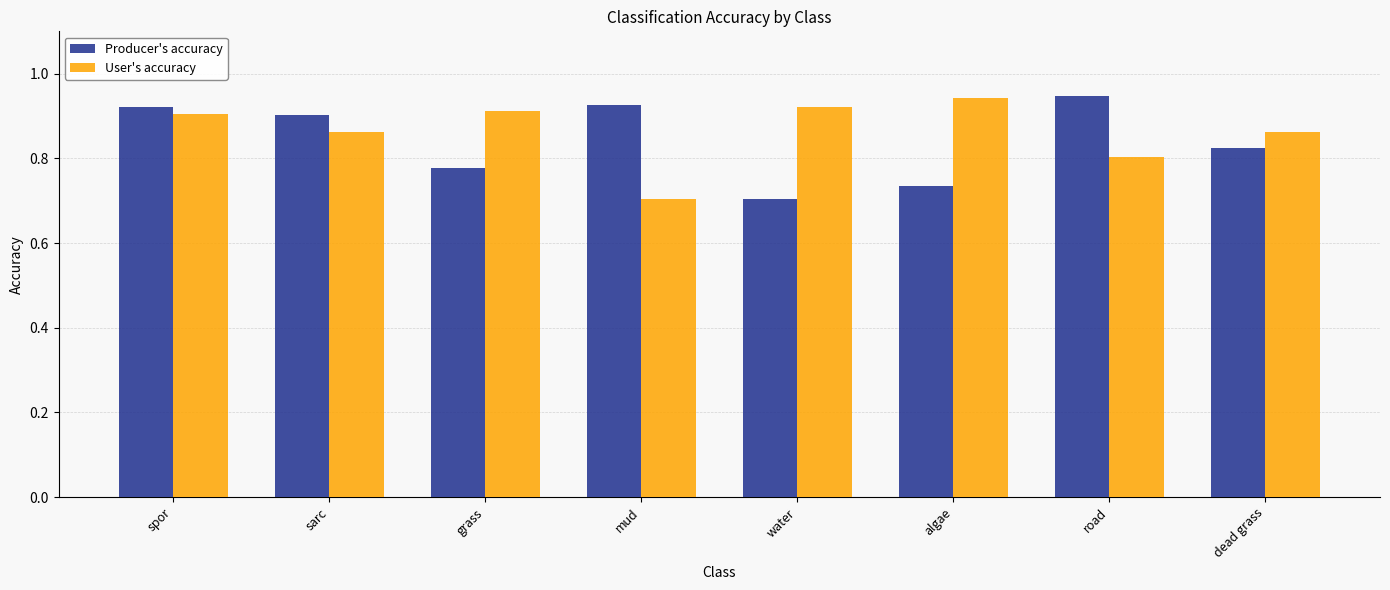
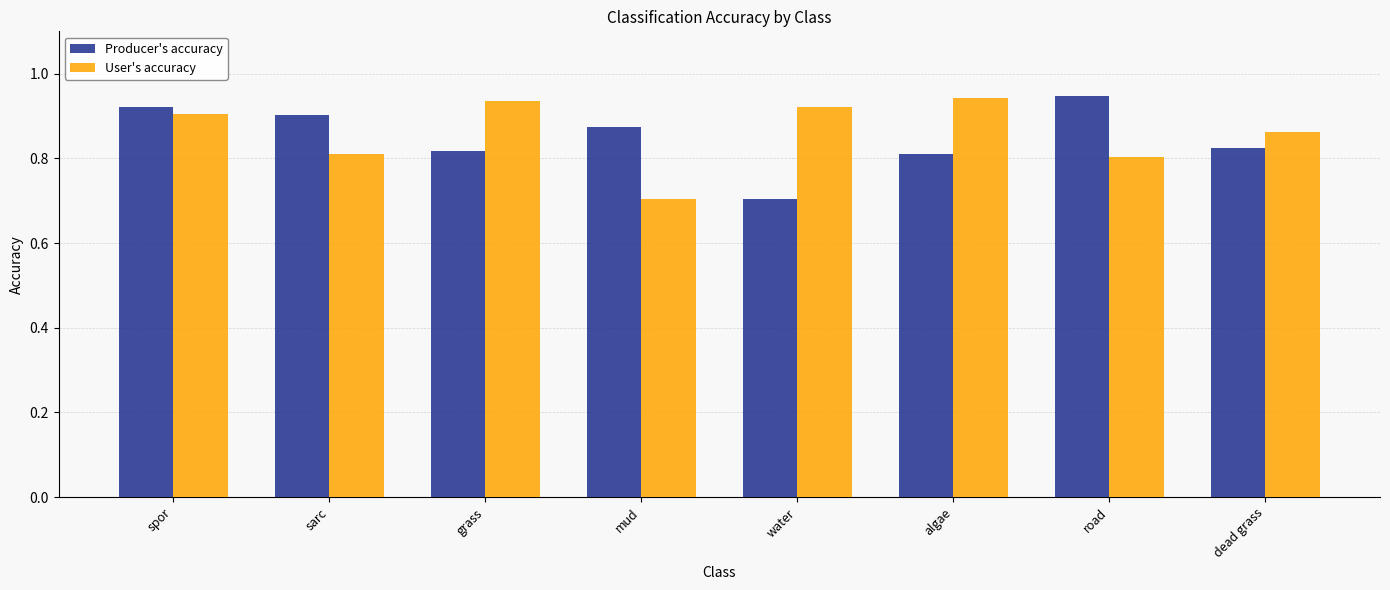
User's accuracy, sarc: 0.86 -> 0.81
Producer's accuracy, grass: 0.78 -> 0.82
User's accuracy, grass: 0.91 -> 0.94
Producer's accuracy, mud: 0.93 -> 0.87
Producer's accuracy, algae: 0.74 -> 0.81
